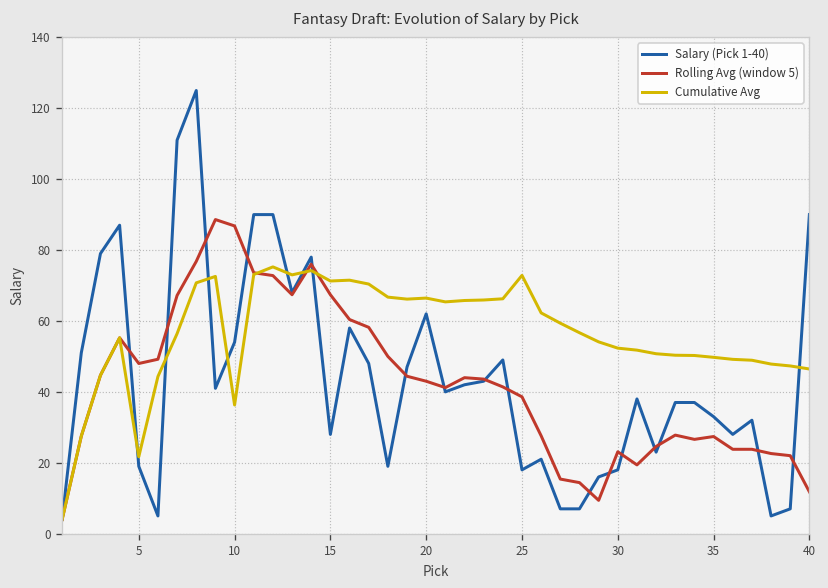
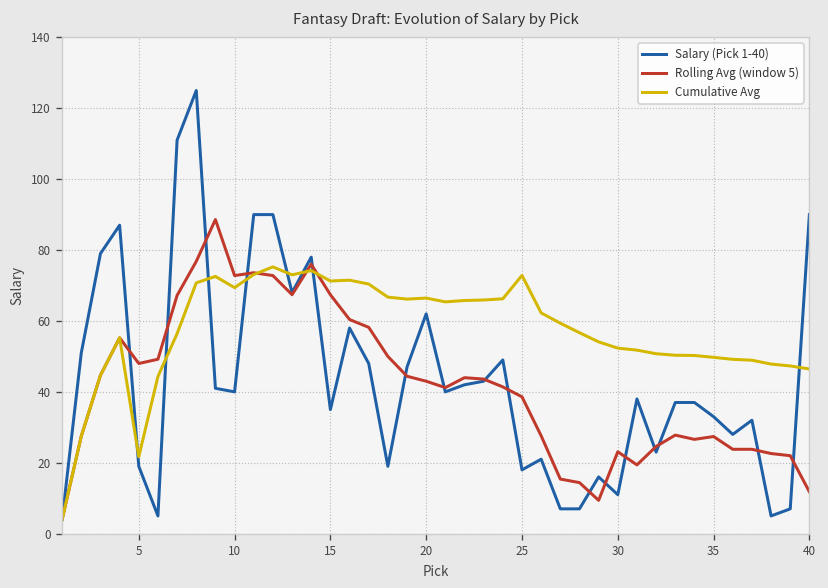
Salary (Pick 1-40), 10: 54 -> 40
Rolling Avg (window 5), 10: 87 -> 73
Cumulative Avg, 10: 36 -> 69
Salary (Pick 1-40), 15: 28 -> 35
Salary (Pick 1-40), 30: 18 -> 11
